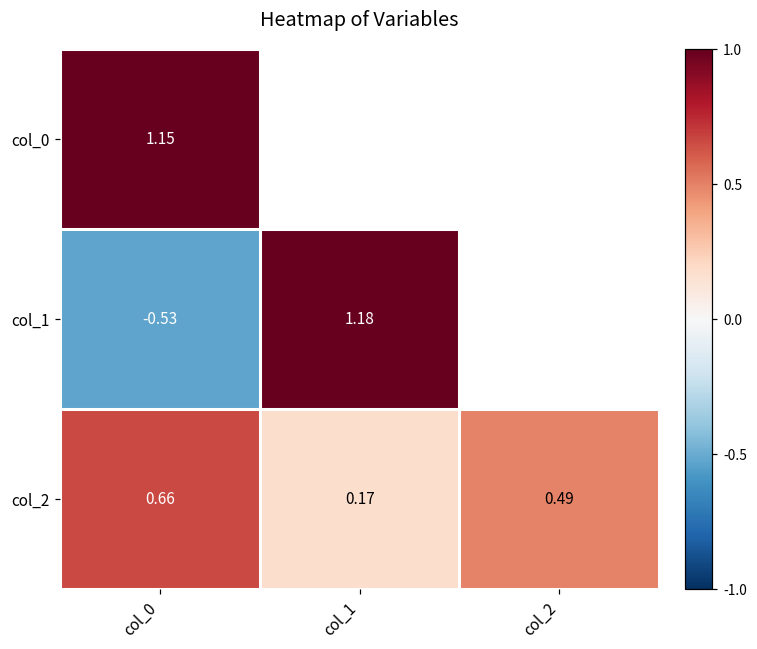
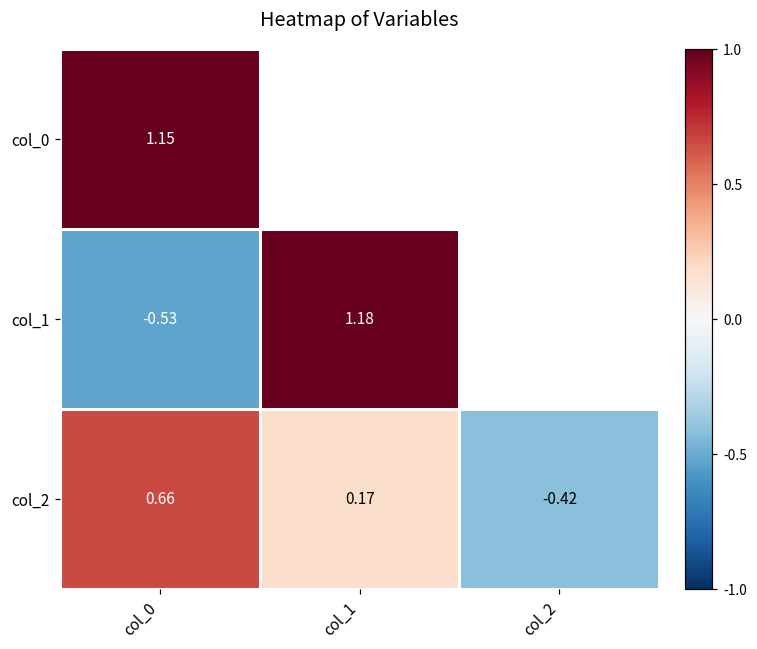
col_2, col_2: 0.49 -> -0.42
